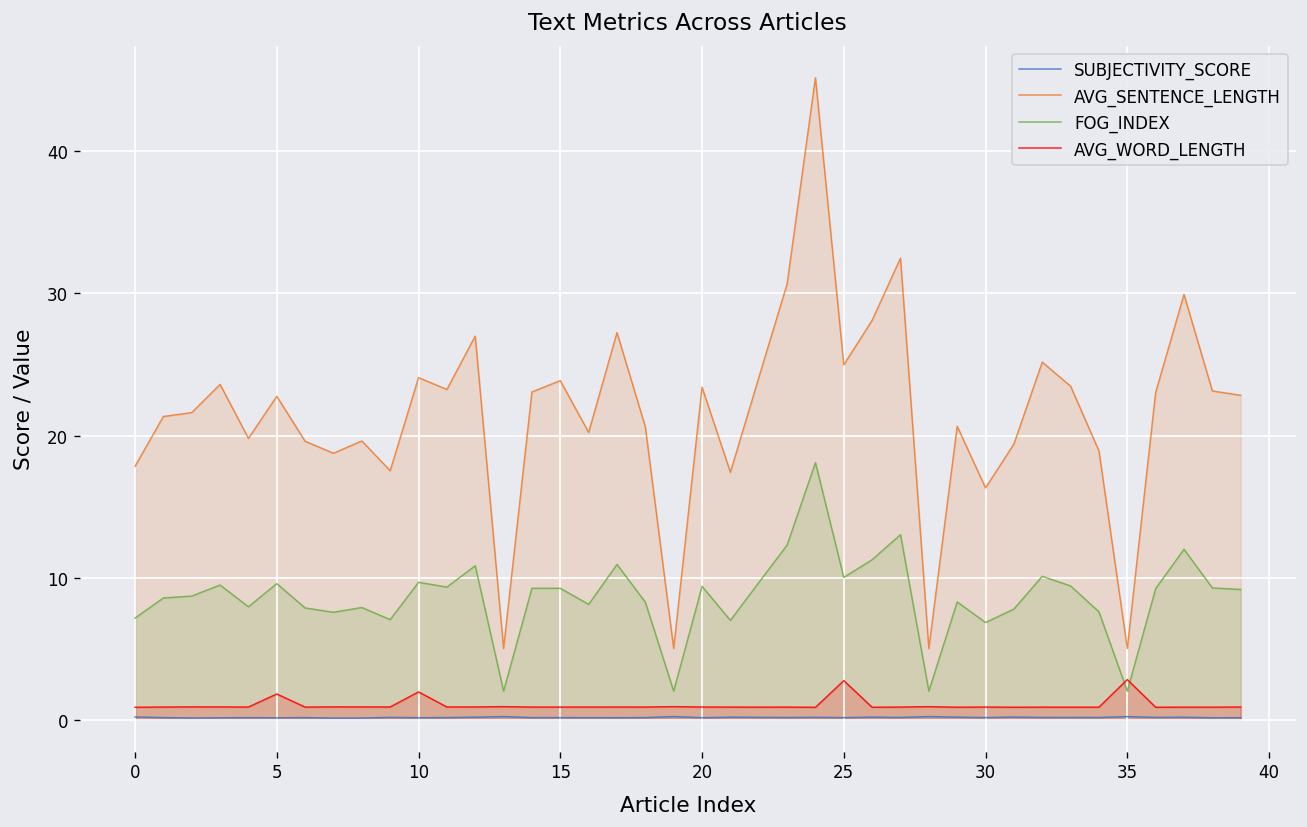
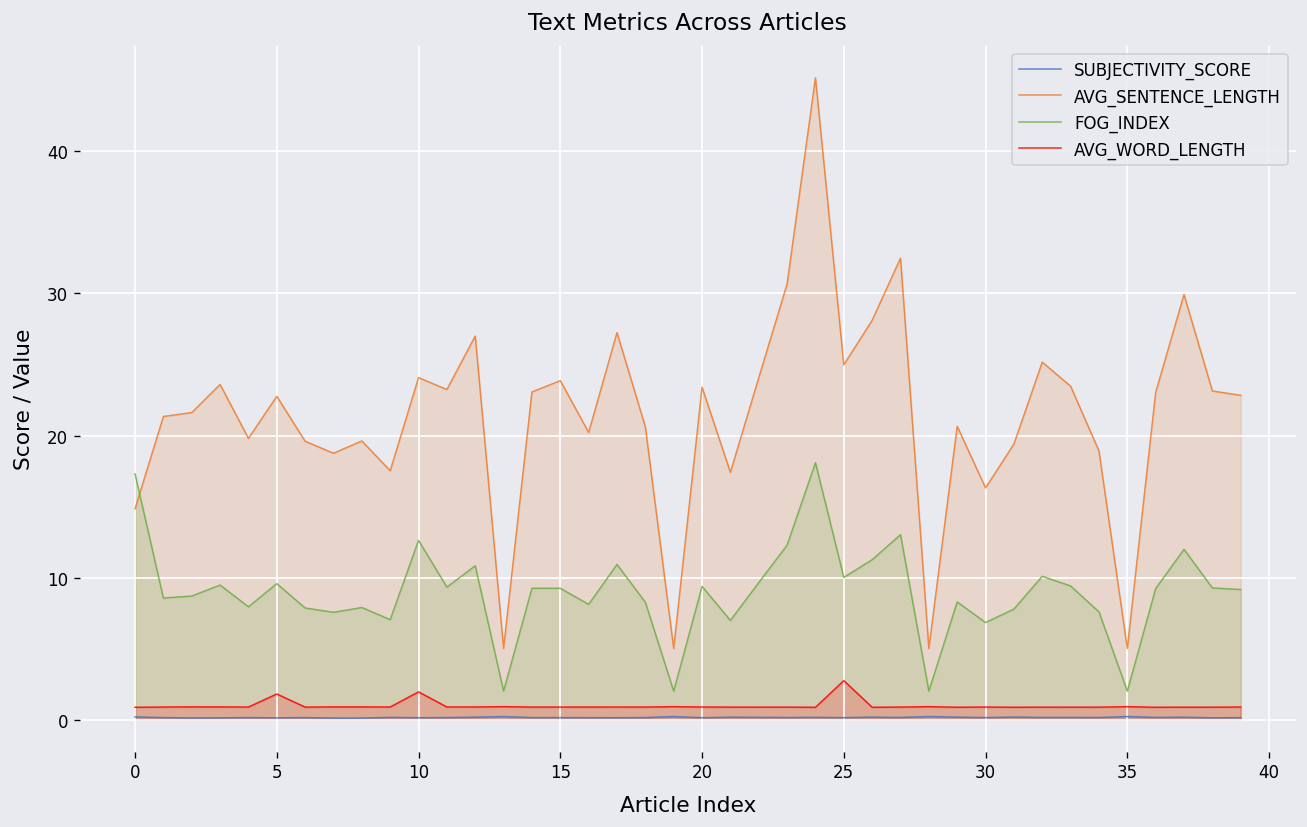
AVG_SENTENCE_LENGTH, 0: 17.8 -> 14.8
FOG_INDEX, 0: 7.1 -> 17.3
FOG_INDEX, 10: 9.7 -> 12.6
AVG_WORD_LENGTH, 35: 2.8 -> 0.9
